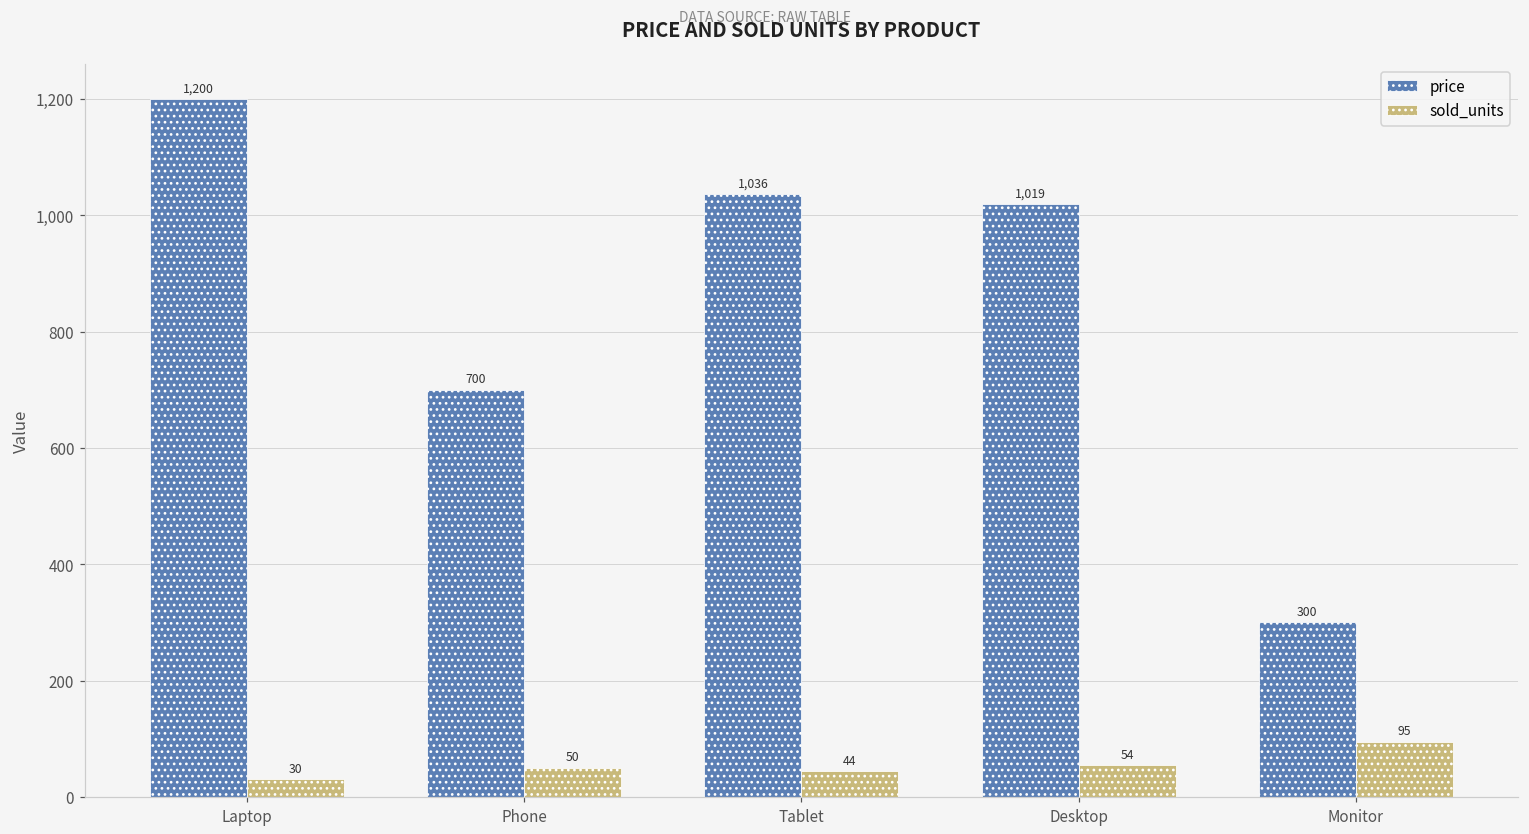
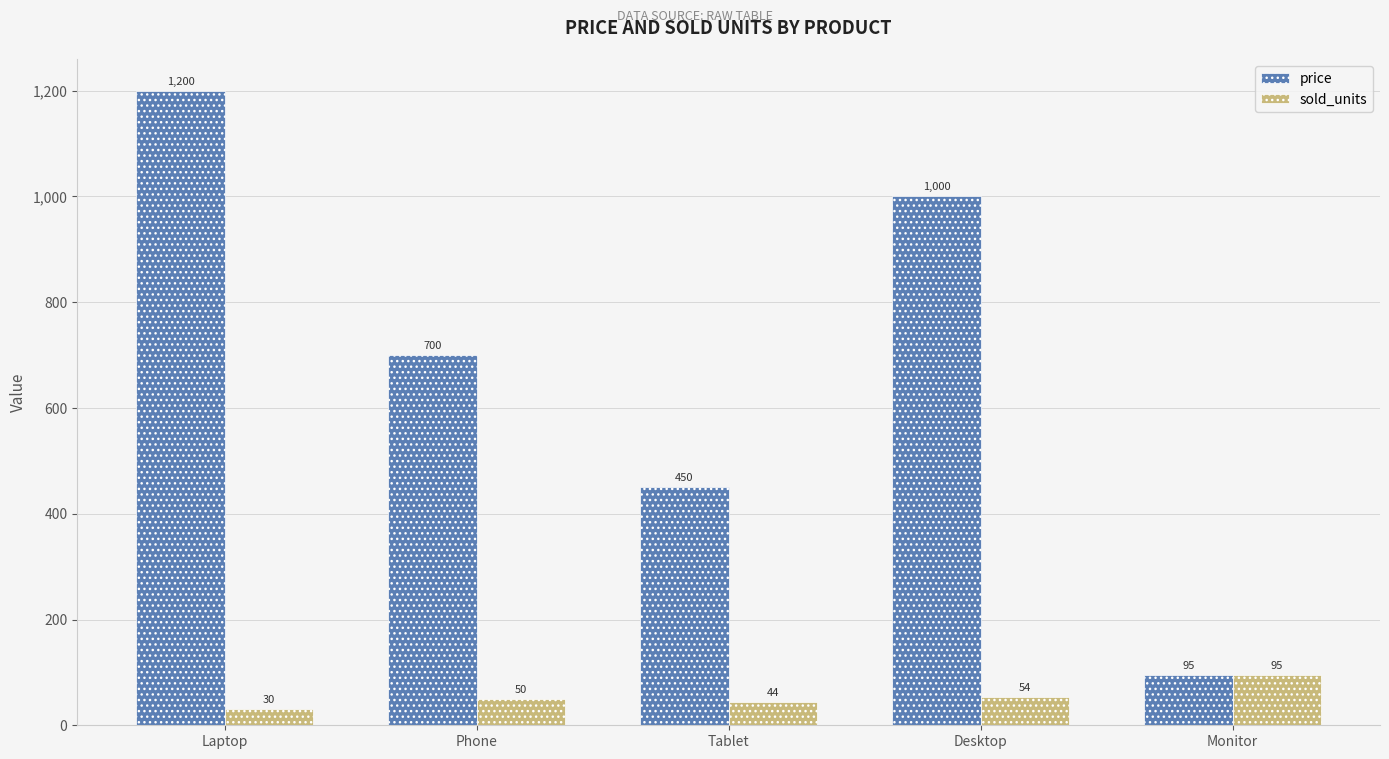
price, Tablet: 1,036 -> 450
price, Desktop: 1,019 -> 1,000
price, Monitor: 300 -> 95
